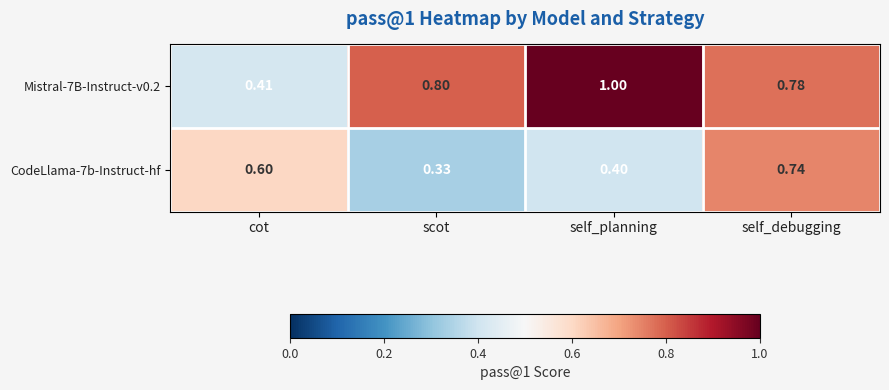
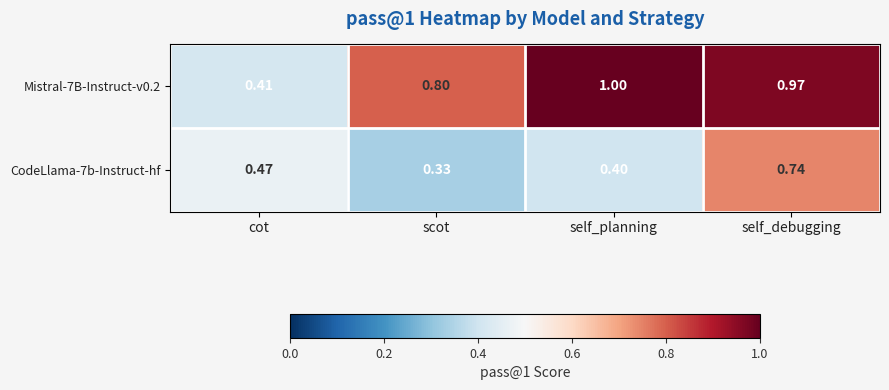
Mistral-7B-Instruct-v0.2, self_debugging: 0.78 -> 0.97
CodeLlama-7b-Instruct-hf, cot: 0.60 -> 0.47
